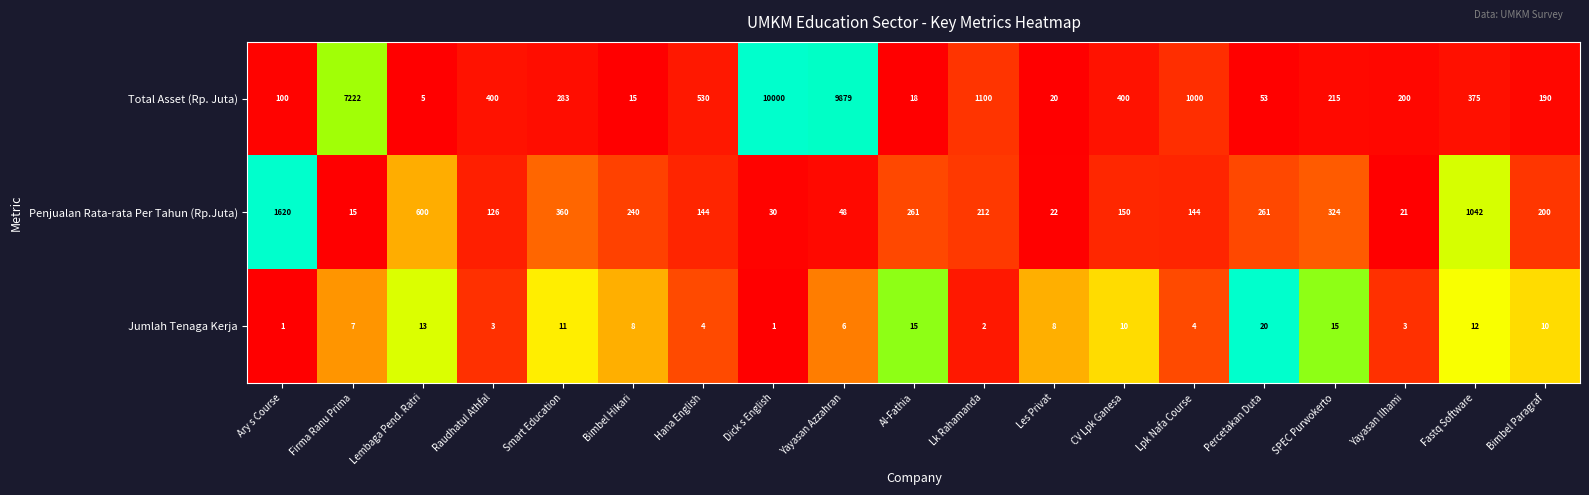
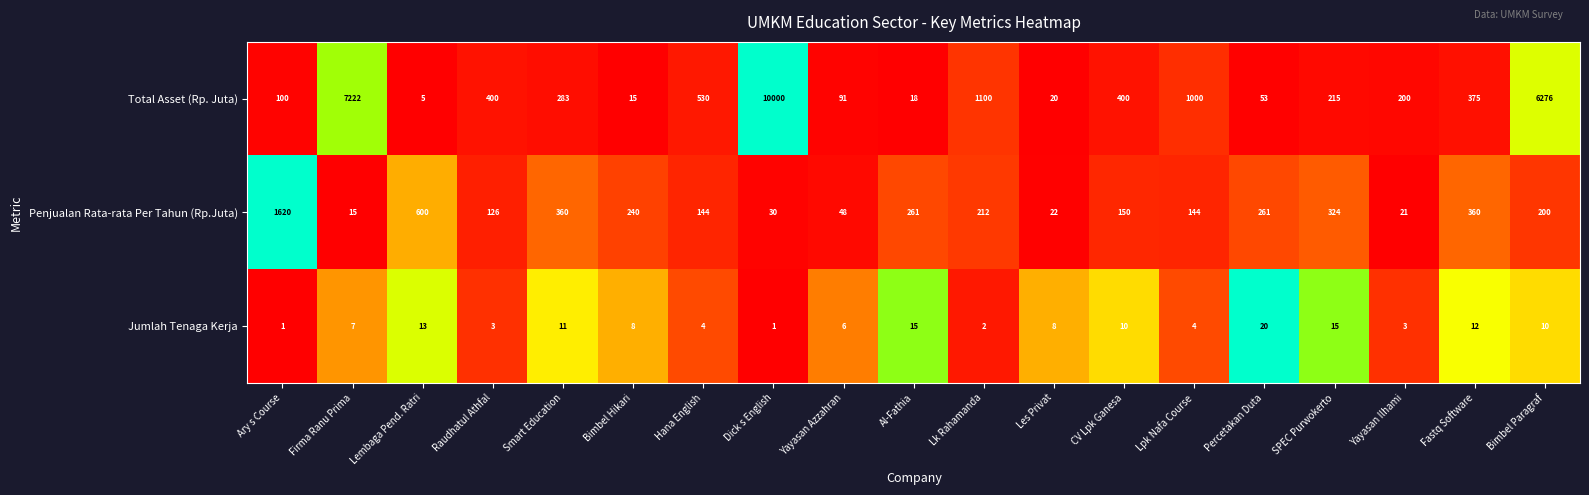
Total Asset (Rp. Juta), Yayasan Azzahran: 9879 -> 91
Total Asset (Rp. Juta), Bimbel Paragraf: 190 -> 6276
Penjualan Rata-rata Per Tahun (Rp.Juta), Fastq Software: 1042 -> 360
